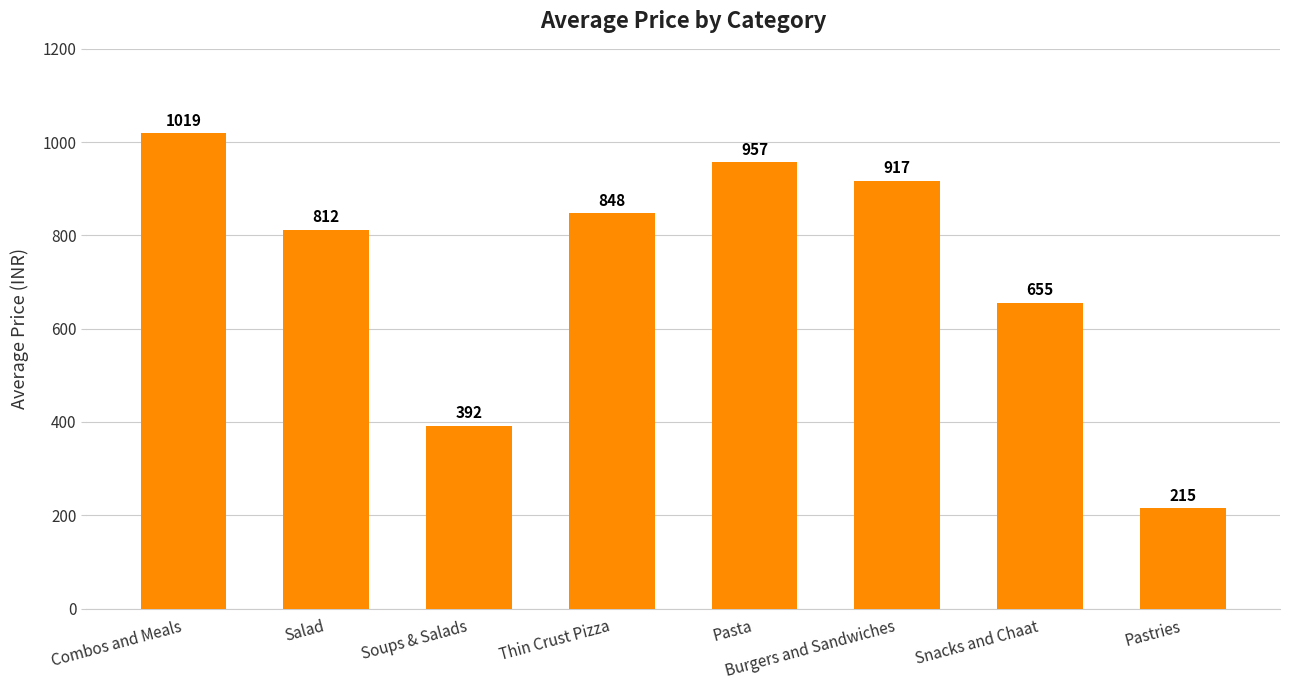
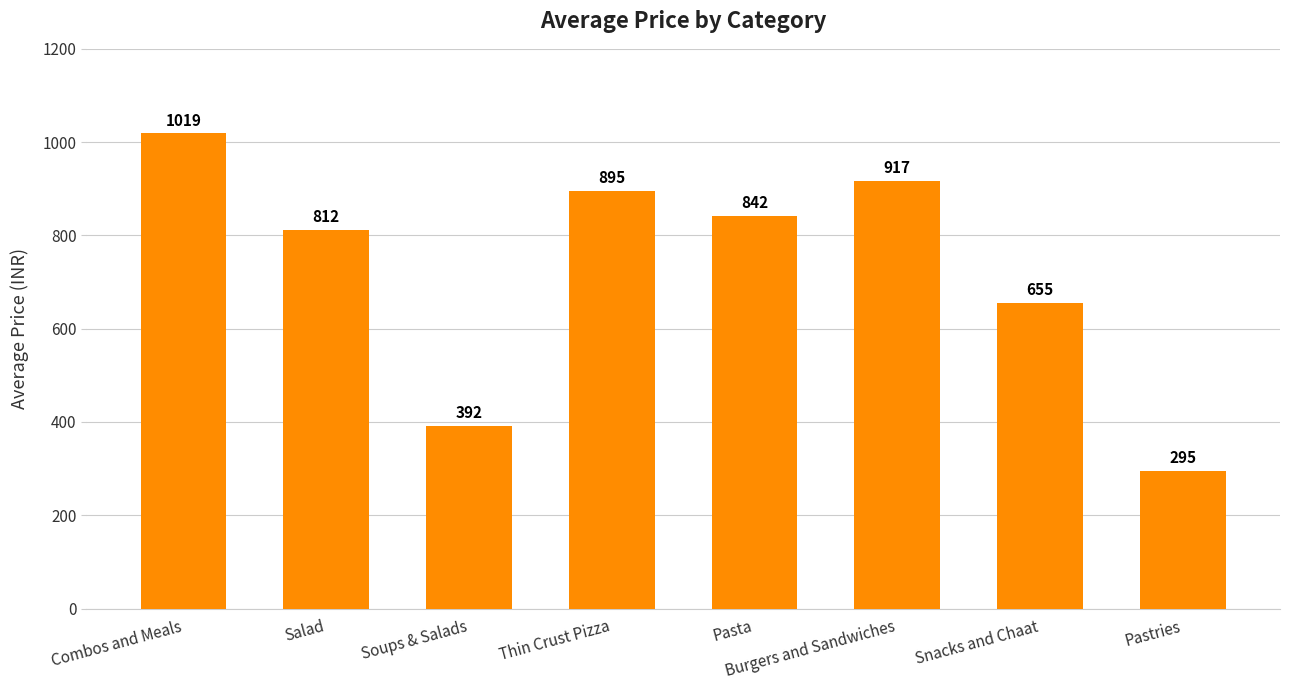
Thin Crust Pizza: 848 -> 895
Pasta: 957 -> 842
Pastries: 215 -> 295
